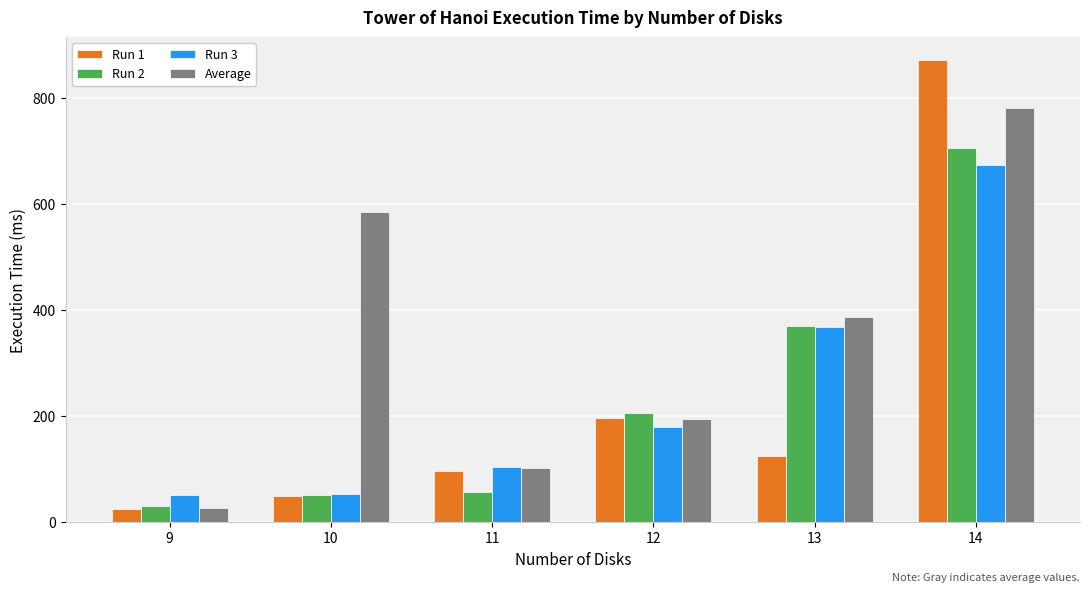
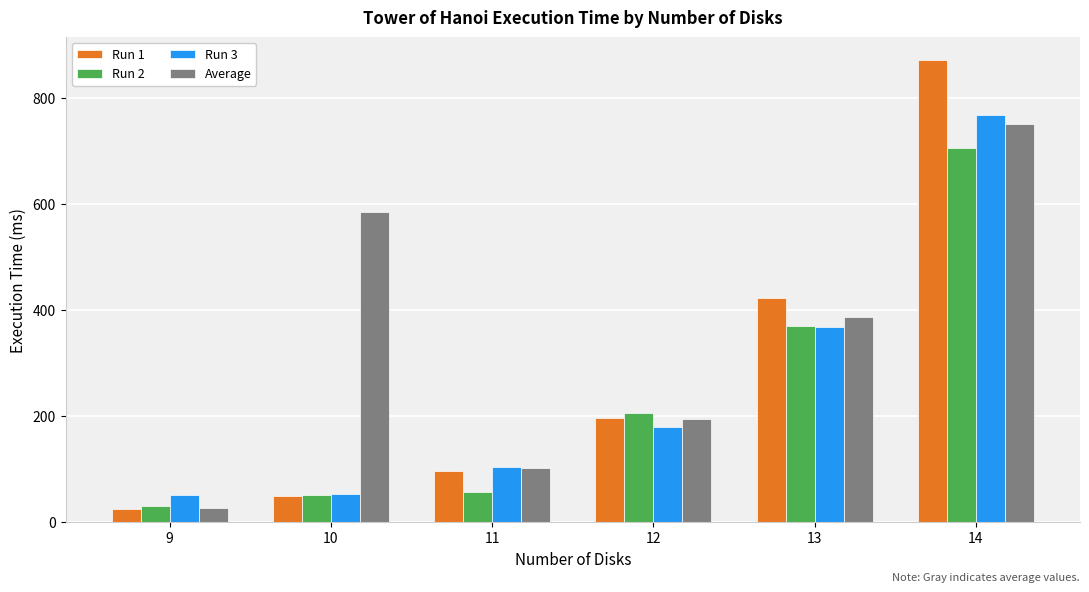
Run 1, 13: 130 -> 420
Run 3, 14: 670 -> 770
Average, 14: 780 -> 750
